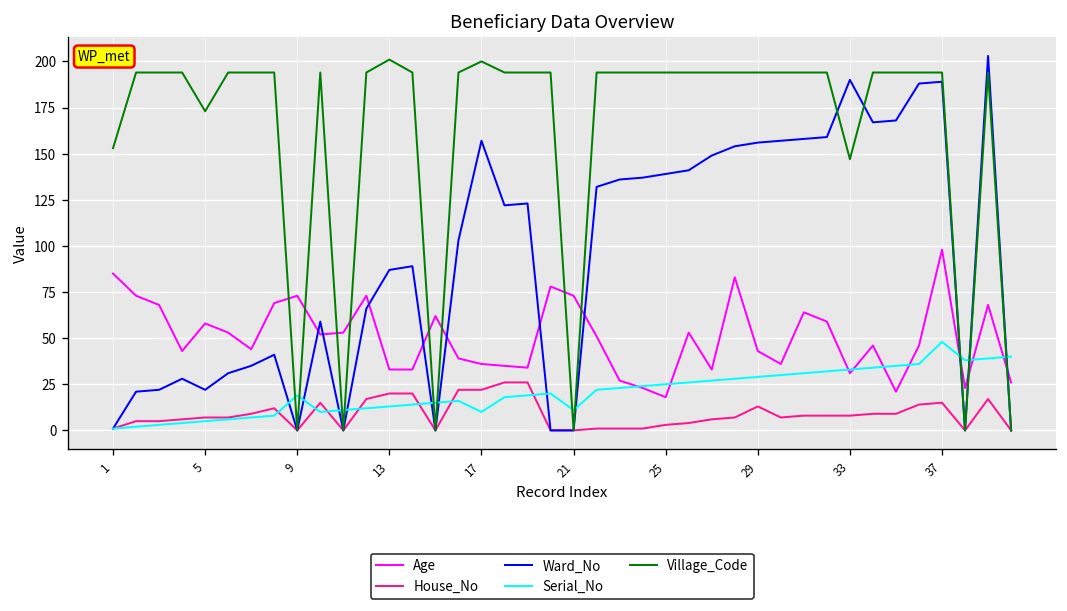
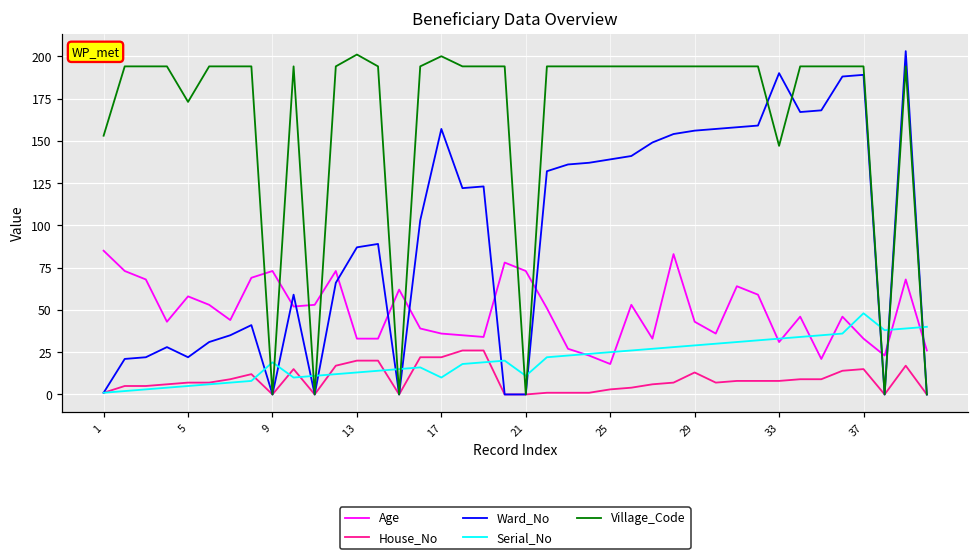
Age, 37: 98 -> 33
